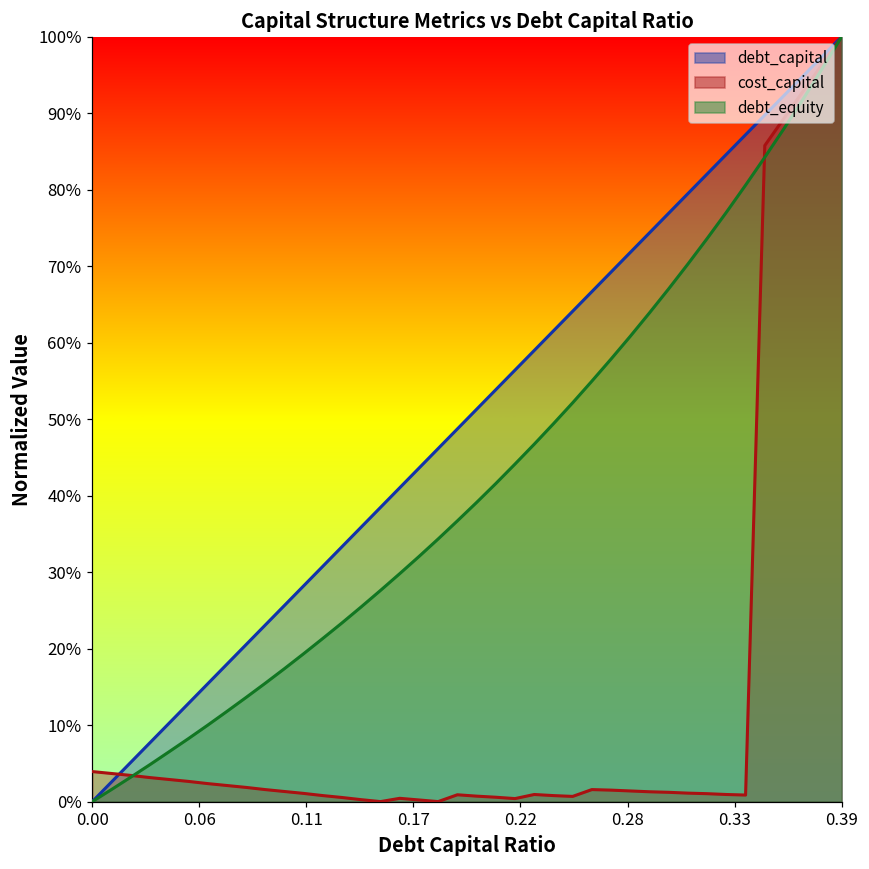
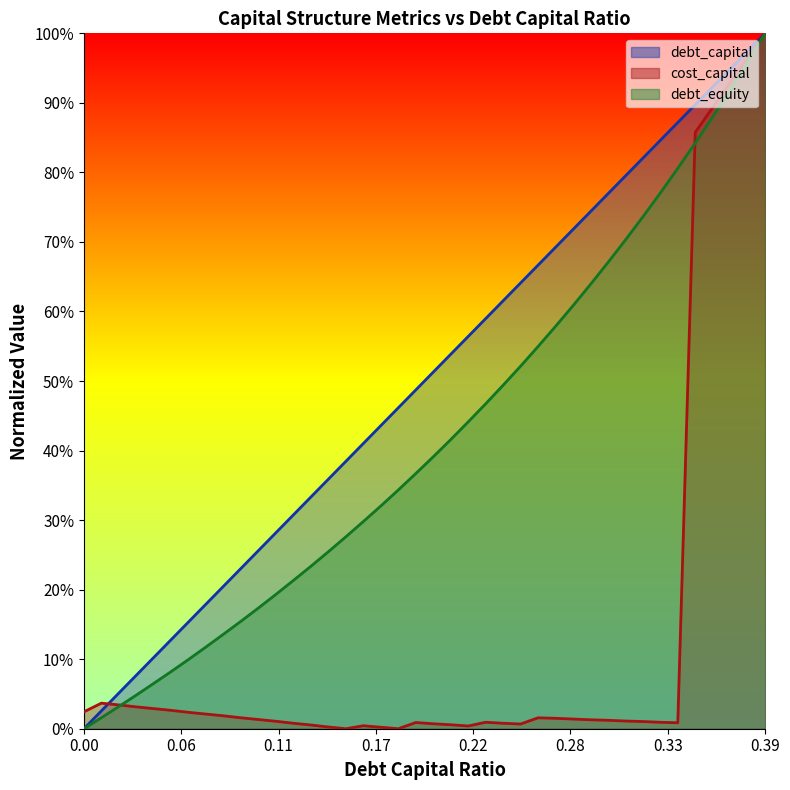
cost_capital, 0.00: 4% -> 2%
